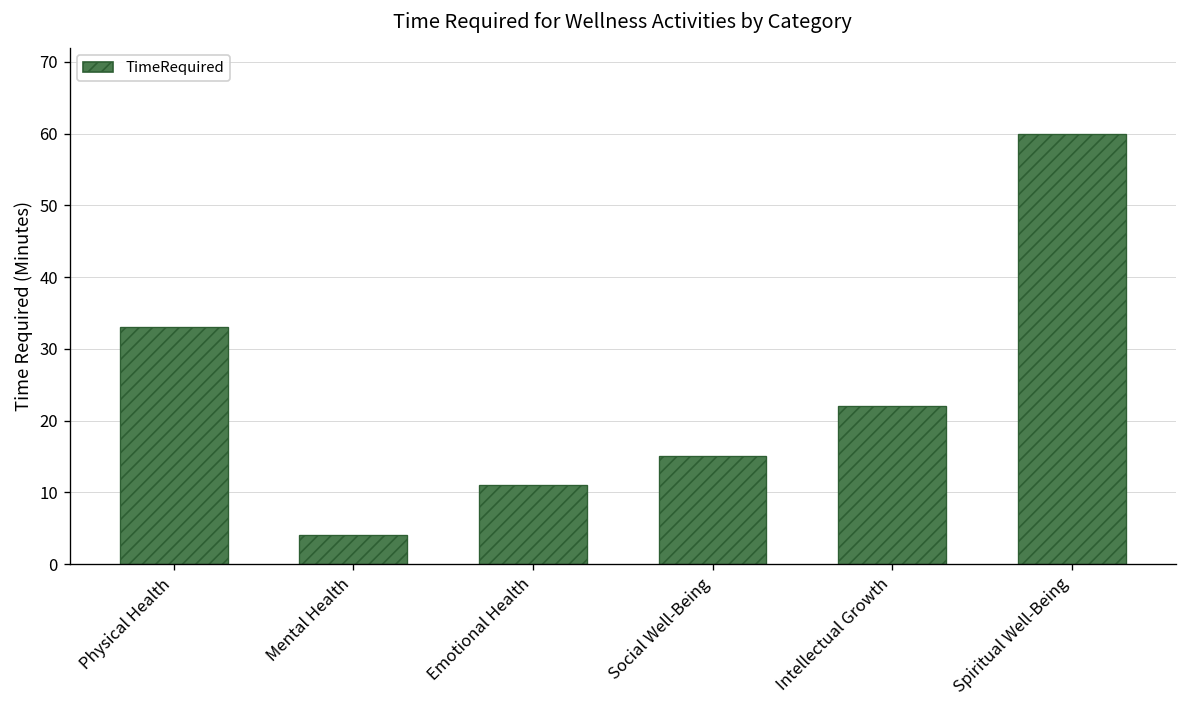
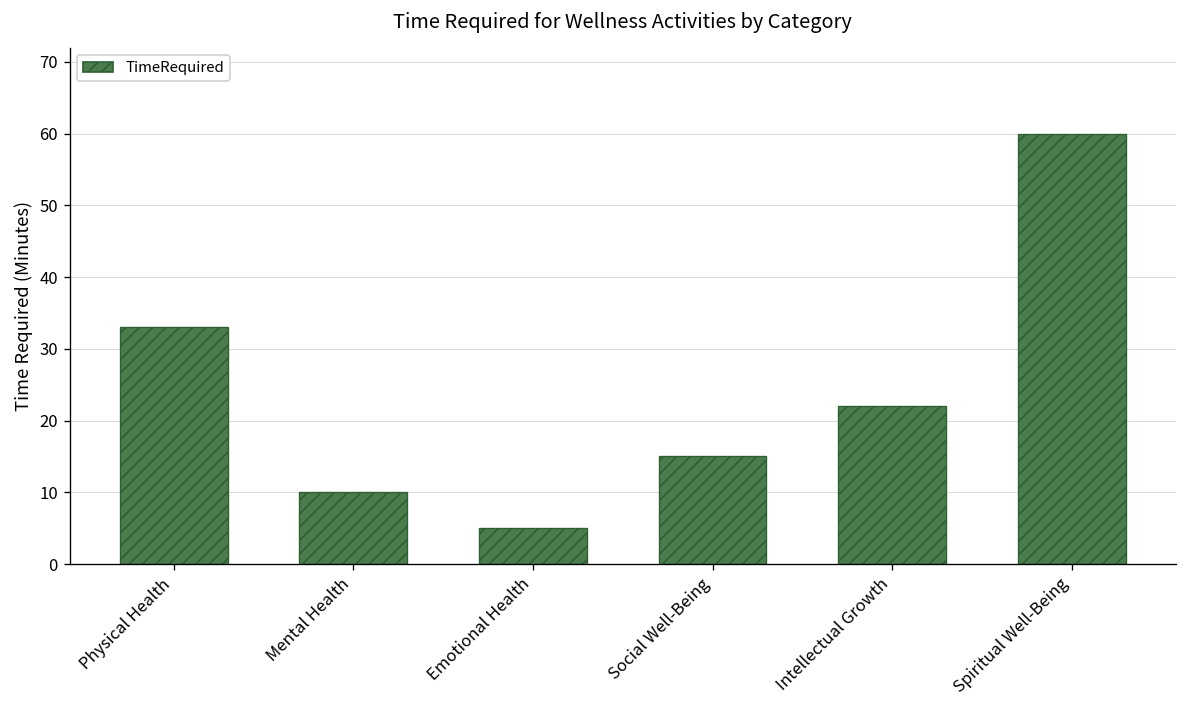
Mental Health: 4 -> 10
Emotional Health: 11 -> 5
